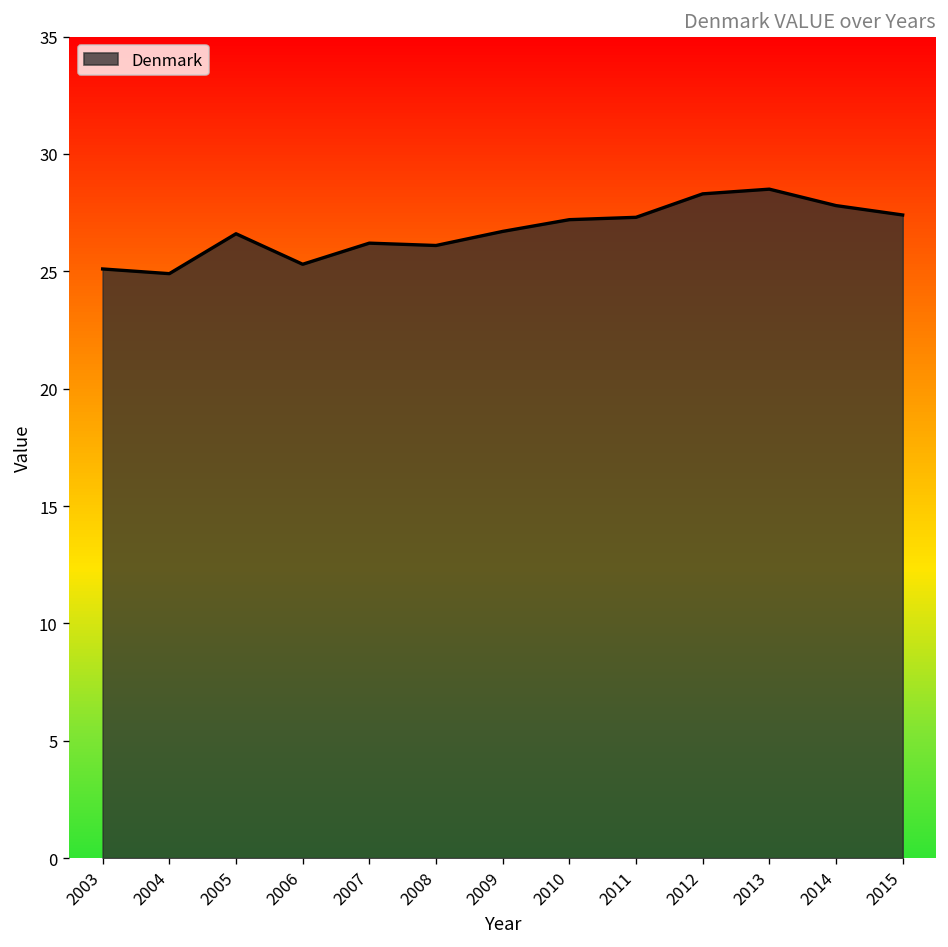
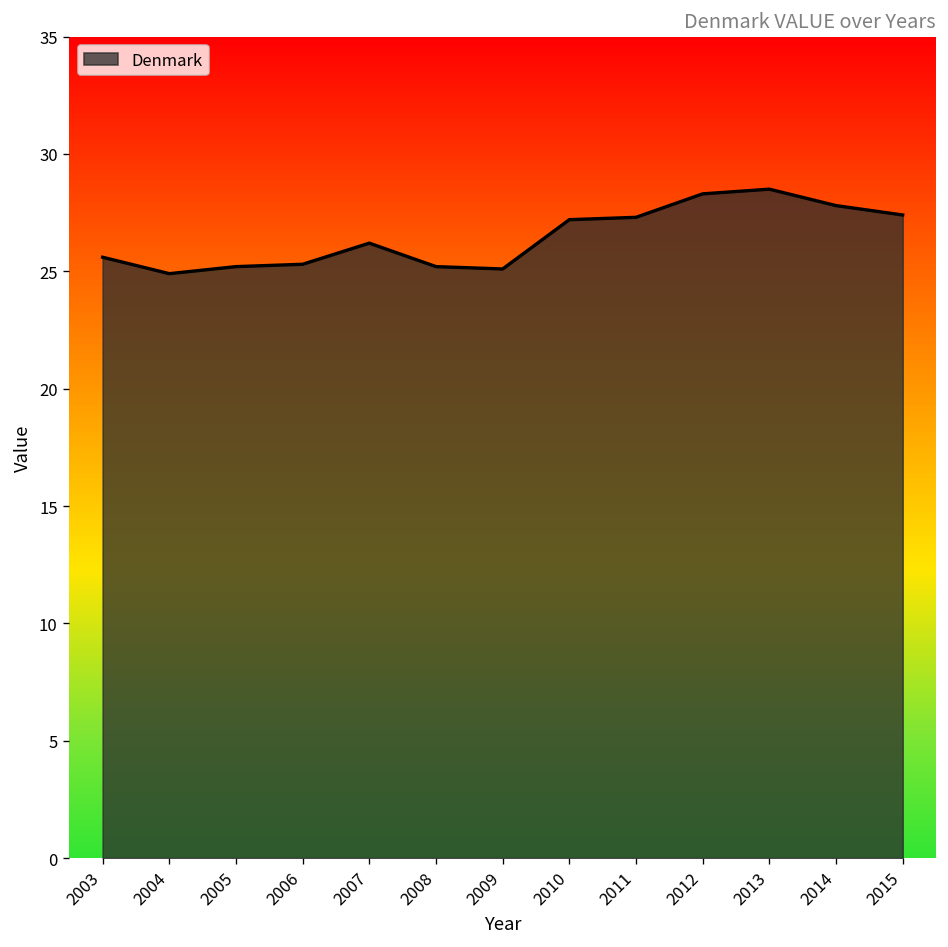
2003: 25.1 -> 25.6
2005: 26.6 -> 25.2
2008: 26.1 -> 25.2
2009: 26.7 -> 25.1
